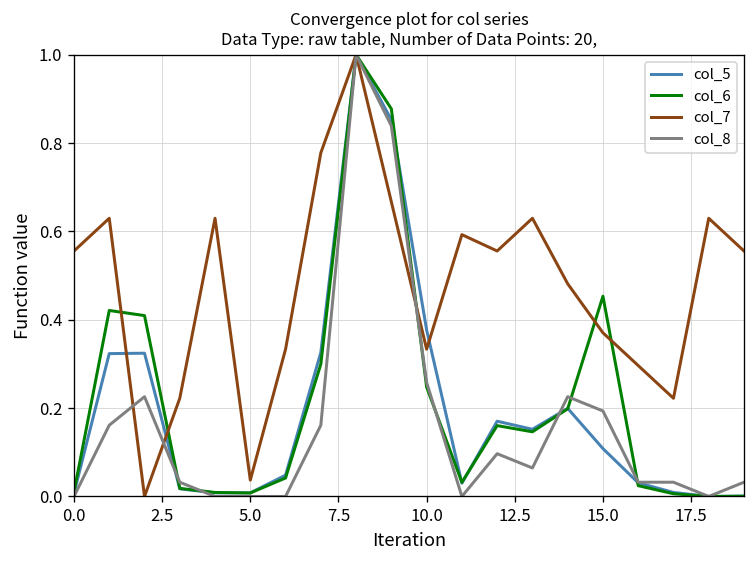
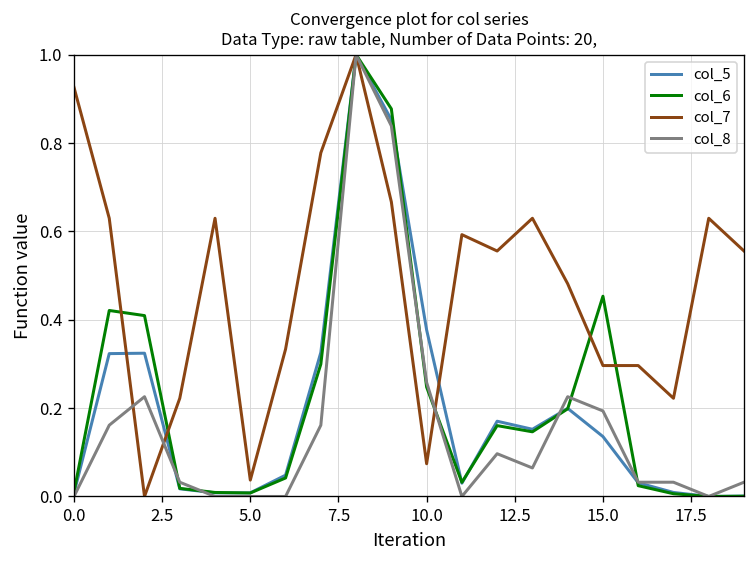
col_7, 0.0: 0.56 -> 0.93
col_7, 10.0: 0.33 -> 0.07
col_5, 15.0: 0.11 -> 0.14
col_7, 15.0: 0.37 -> 0.30
